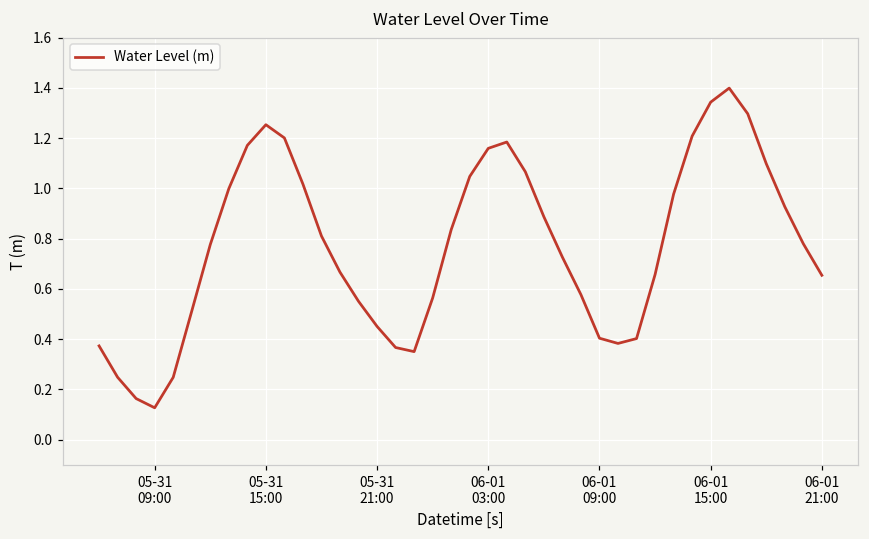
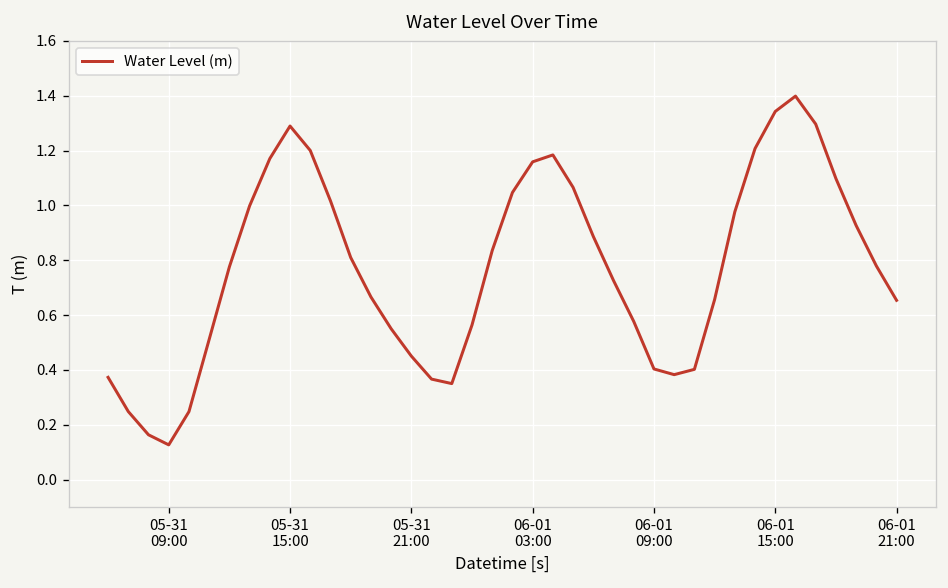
05-31 15:00: 1.25 -> 1.29
